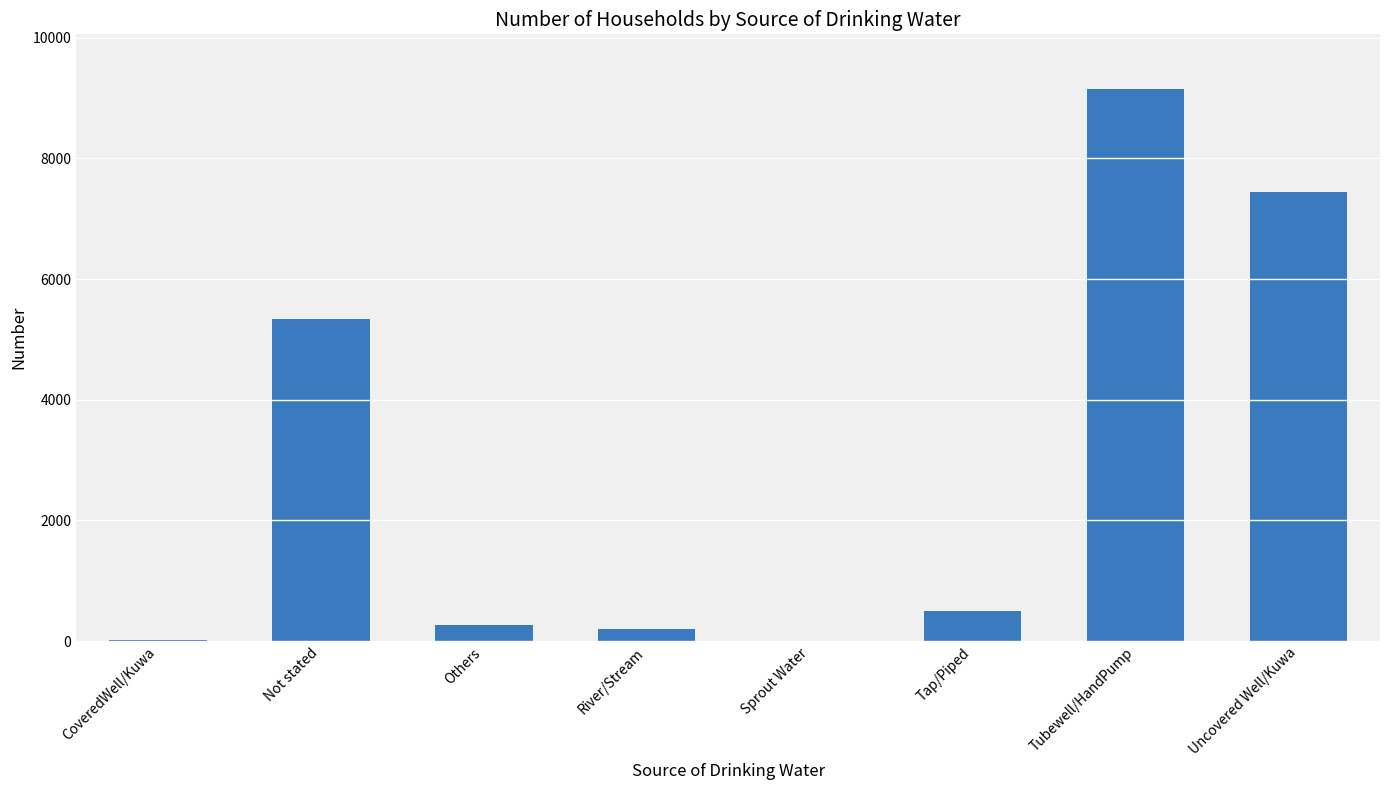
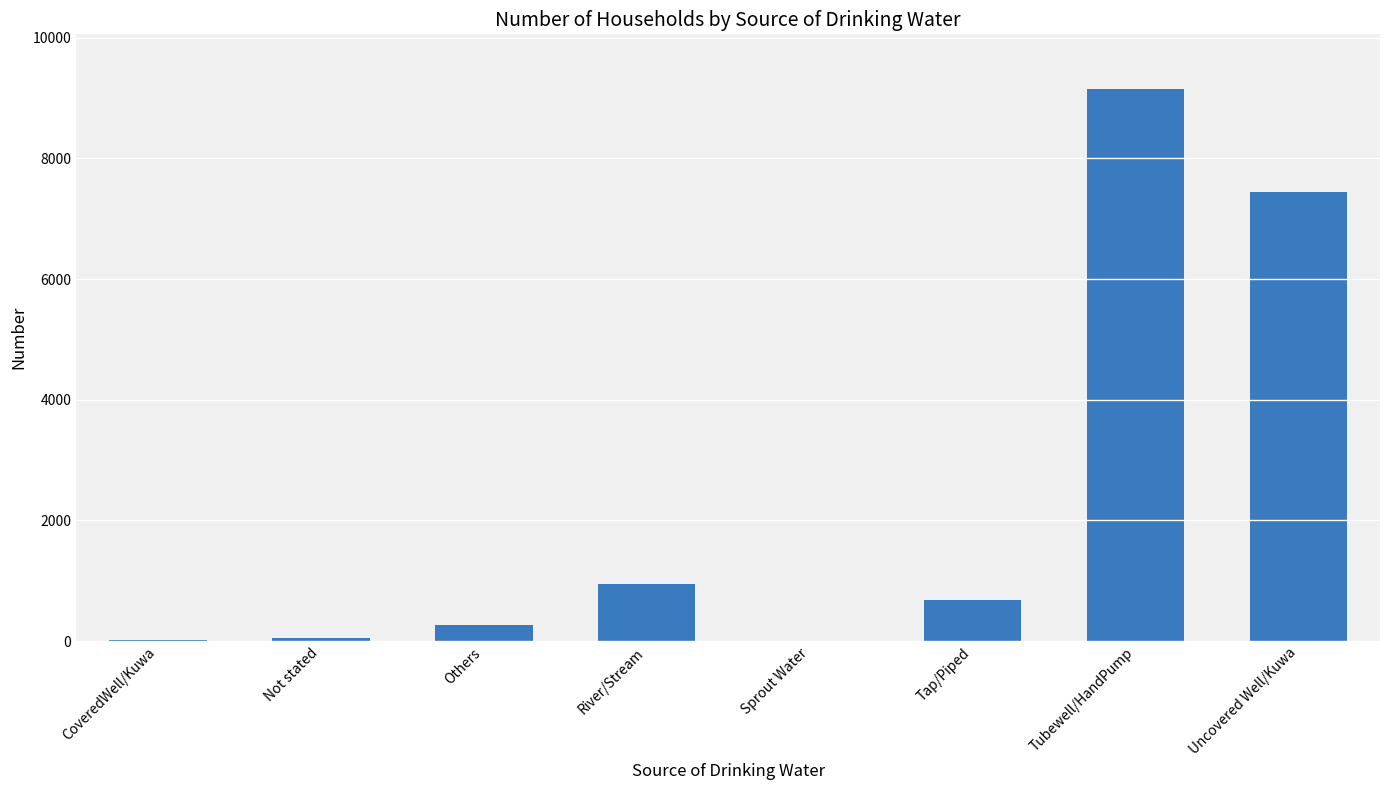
Not stated: 5300 -> 0
River/Stream: 200 -> 900
Tap/Piped: 500 -> 700
